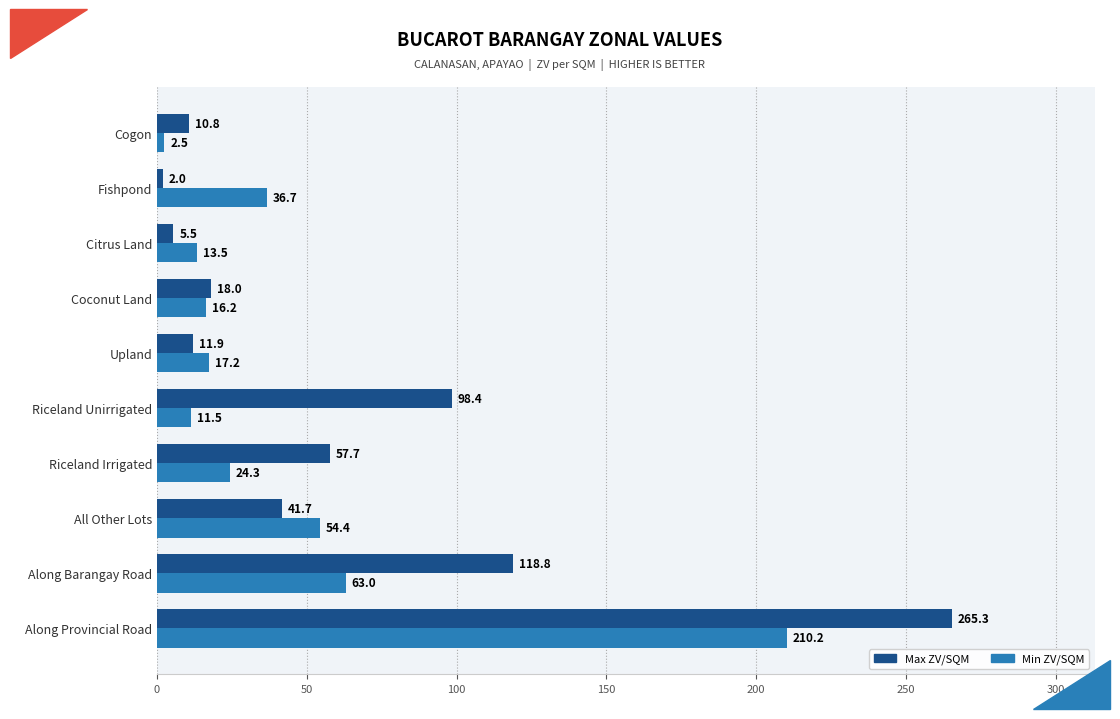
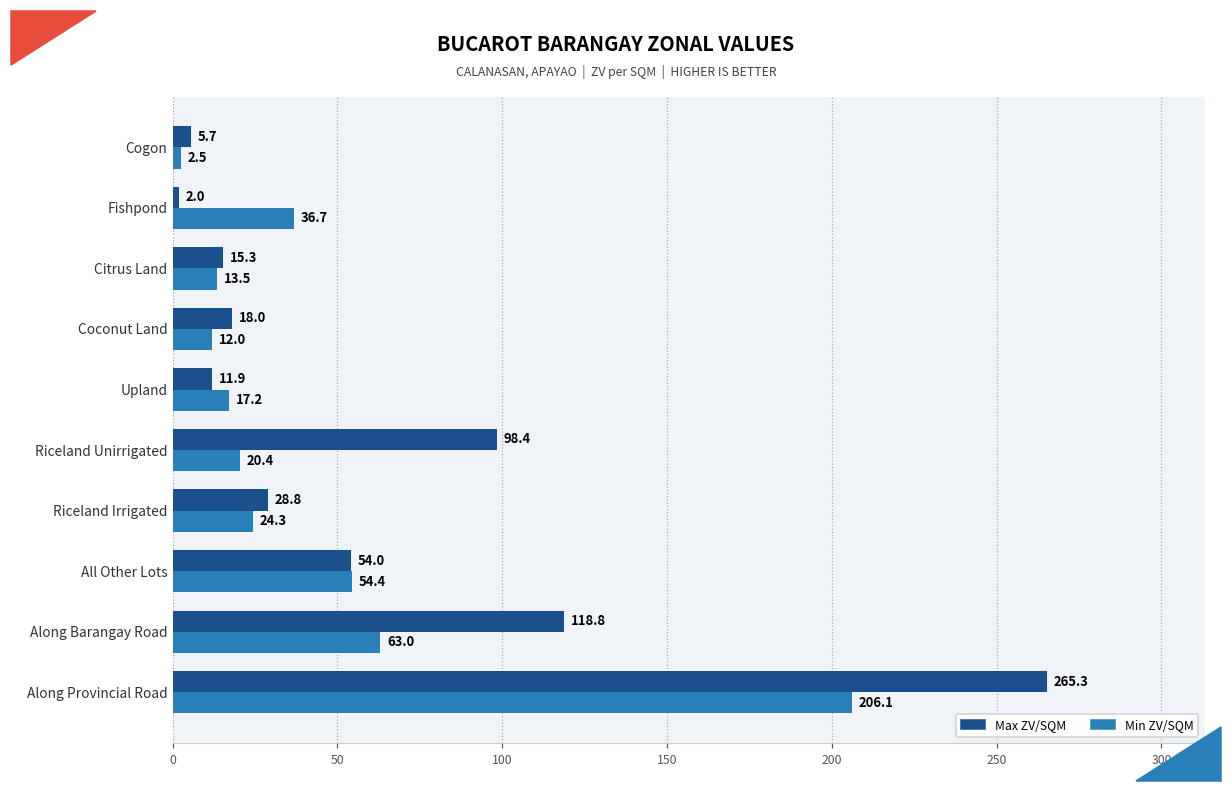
Max ZV/SQM, Cogon: 10.8 -> 5.7
Max ZV/SQM, Citrus Land: 5.5 -> 15.3
Min ZV/SQM, Coconut Land: 16.2 -> 12.0
Min ZV/SQM, Riceland Unirrigated: 11.5 -> 20.4
Max ZV/SQM, Riceland Irrigated: 57.7 -> 28.8
Max ZV/SQM, All Other Lots: 41.7 -> 54.0
Min ZV/SQM, Along Provincial Road: 210.2 -> 206.1
